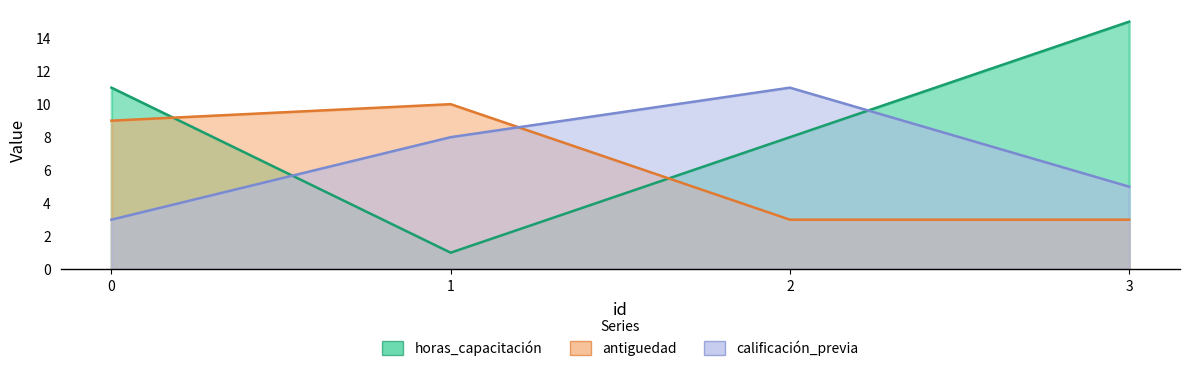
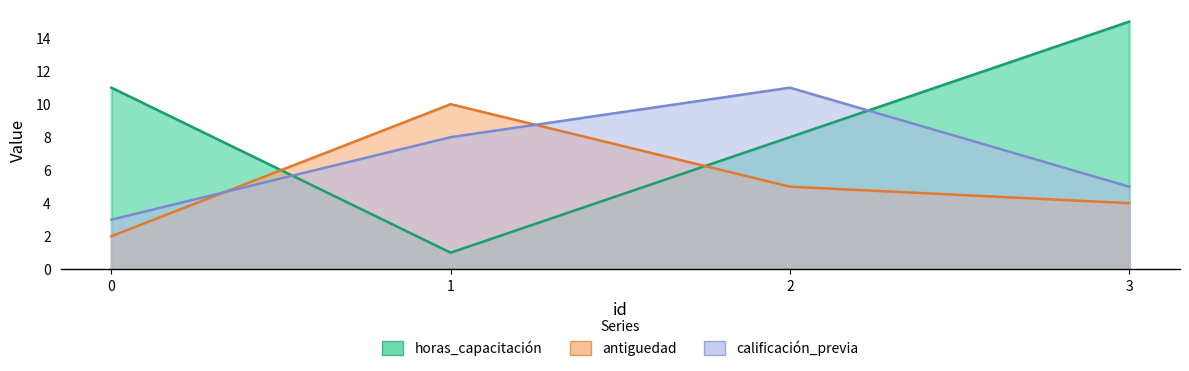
antiguedad, 0: 9 -> 2
antiguedad, 2: 3 -> 5
antiguedad, 3: 3 -> 4
